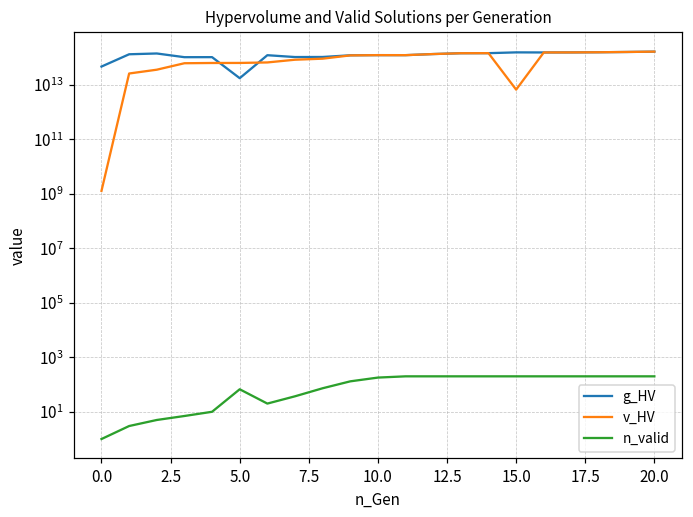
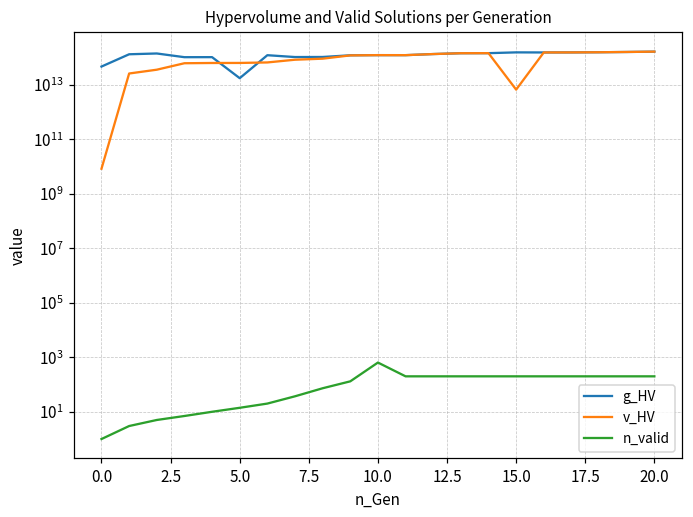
v_HV, 0.0: 1000000000 -> 8000000000
n_valid, 5.0: 70 -> 10
n_valid, 10.0: 200 -> 600
